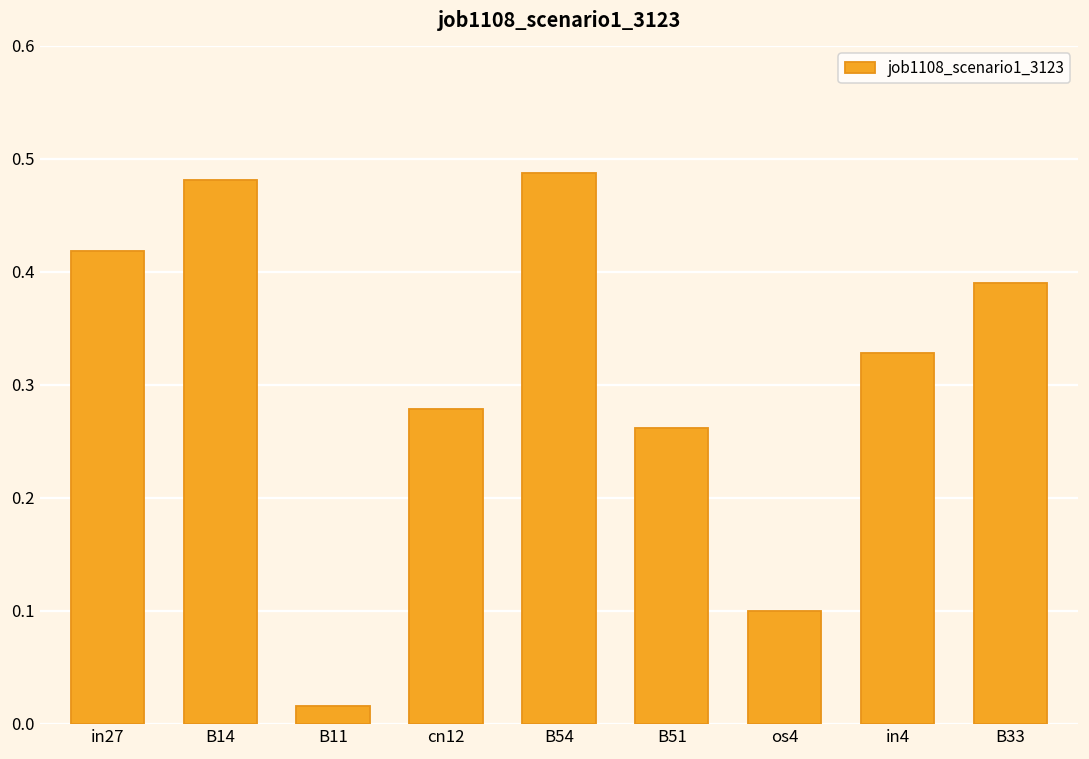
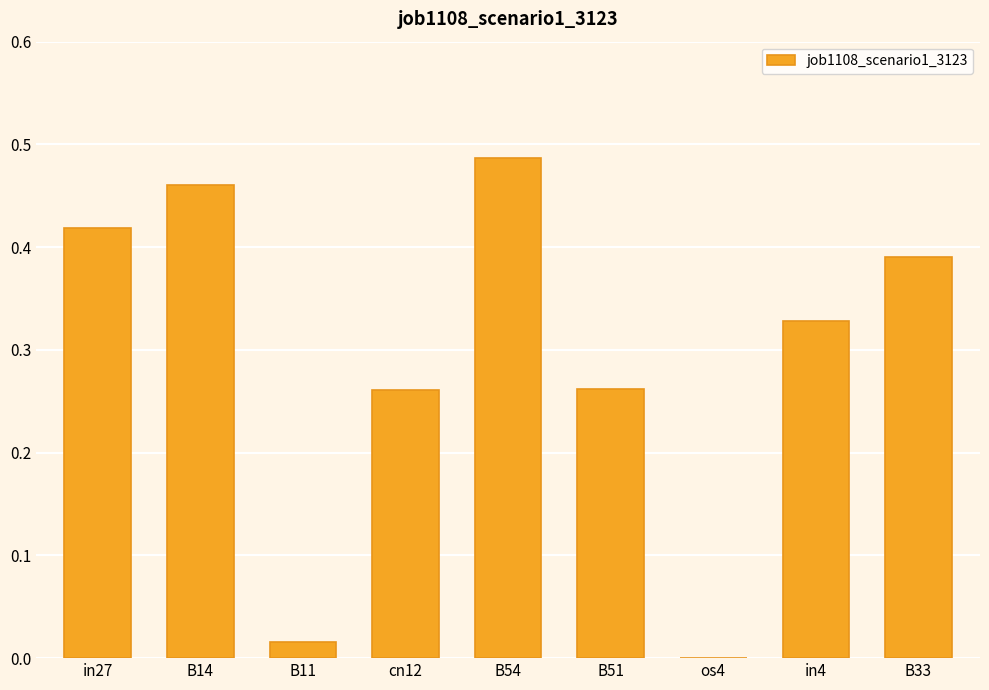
B14: 0.481 -> 0.460
cn12: 0.279 -> 0.261
os4: 0.1 -> 0.0
